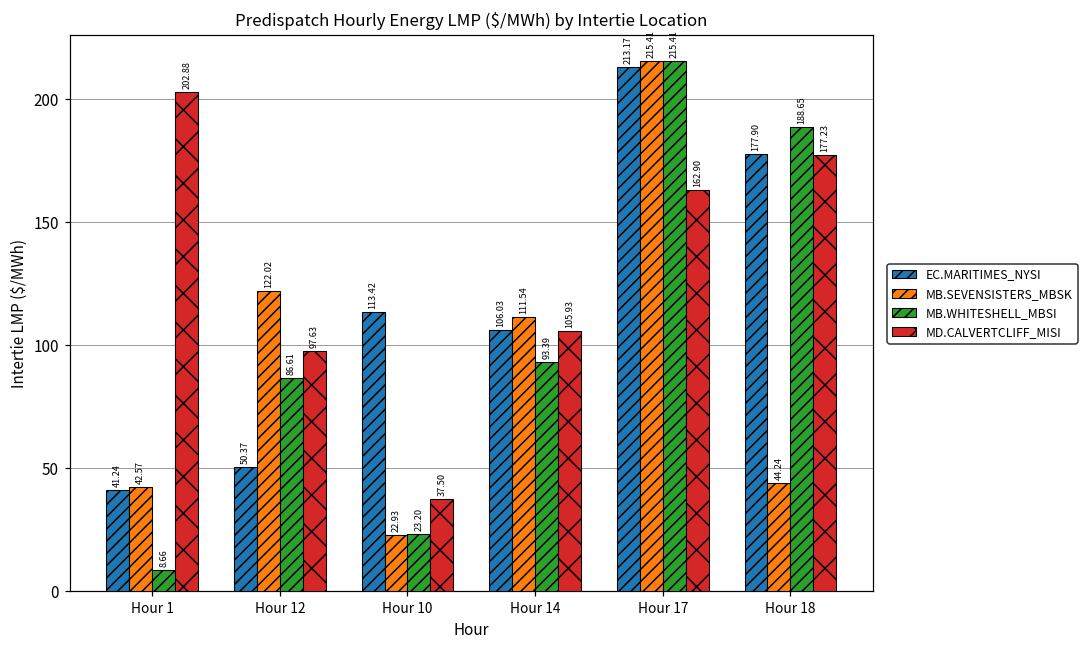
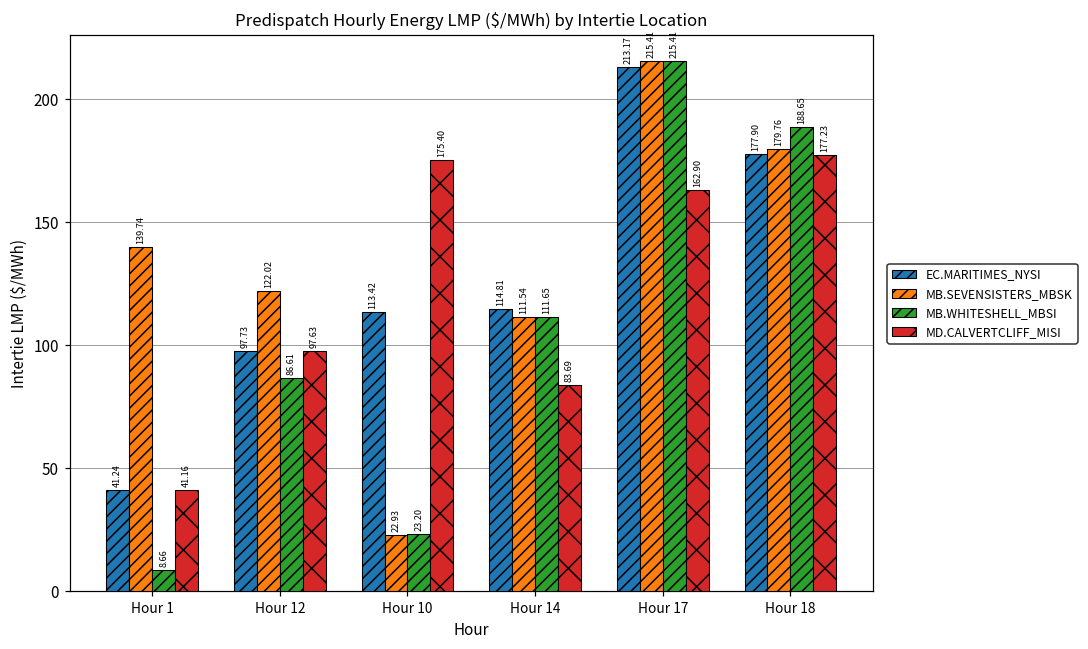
MB.SEVENSISTERS_MBSK, Hour 1: 42.57 -> 139.74
MD.CALVERTCLIFF_MISI, Hour 1: 202.88 -> 41.16
EC.MARITIMES_NYSI, Hour 12: 50.37 -> 97.73
MD.CALVERTCLIFF_MISI, Hour 10: 37.50 -> 175.40
EC.MARITIMES_NYSI, Hour 14: 106.03 -> 114.81
MB.WHITESHELL_MBSI, Hour 14: 93.39 -> 111.65
MD.CALVERTCLIFF_MISI, Hour 14: 105.93 -> 83.69
MB.SEVENSISTERS_MBSK, Hour 18: 44.24 -> 179.76
